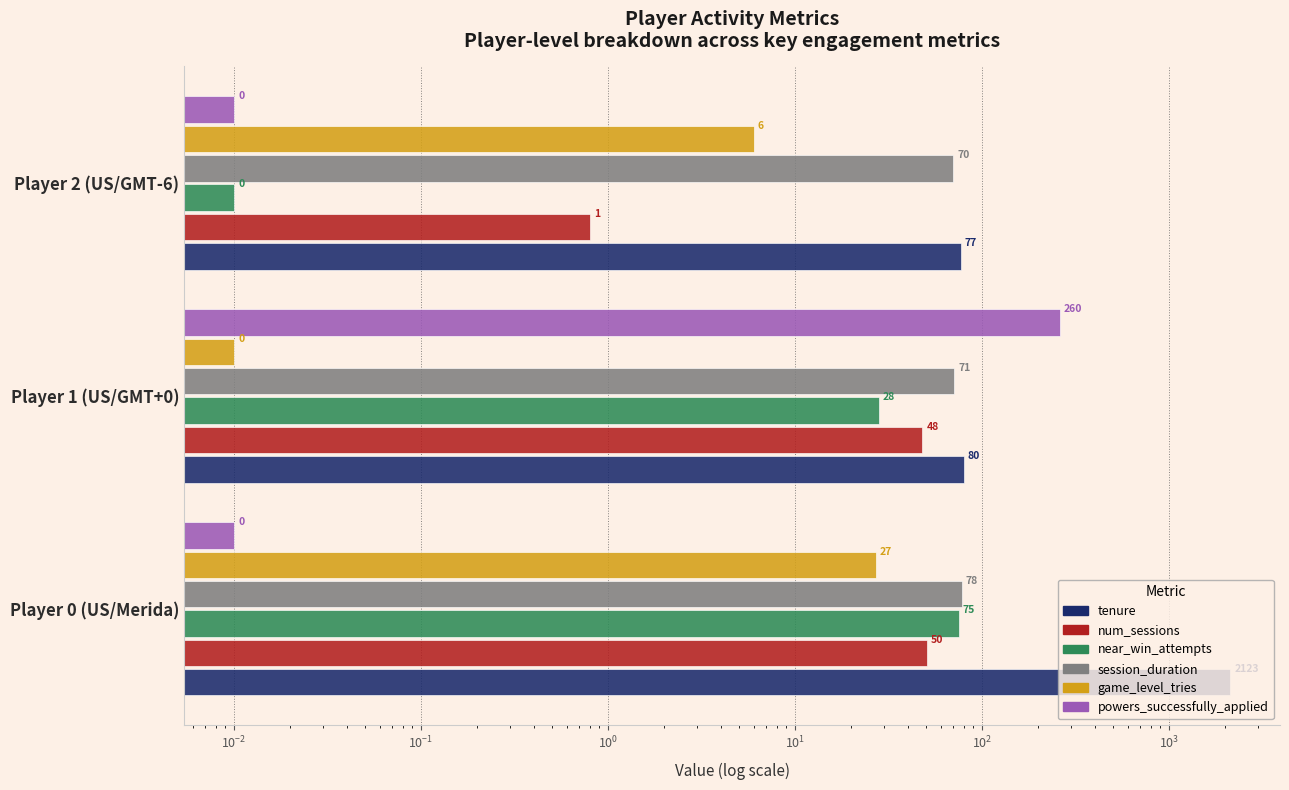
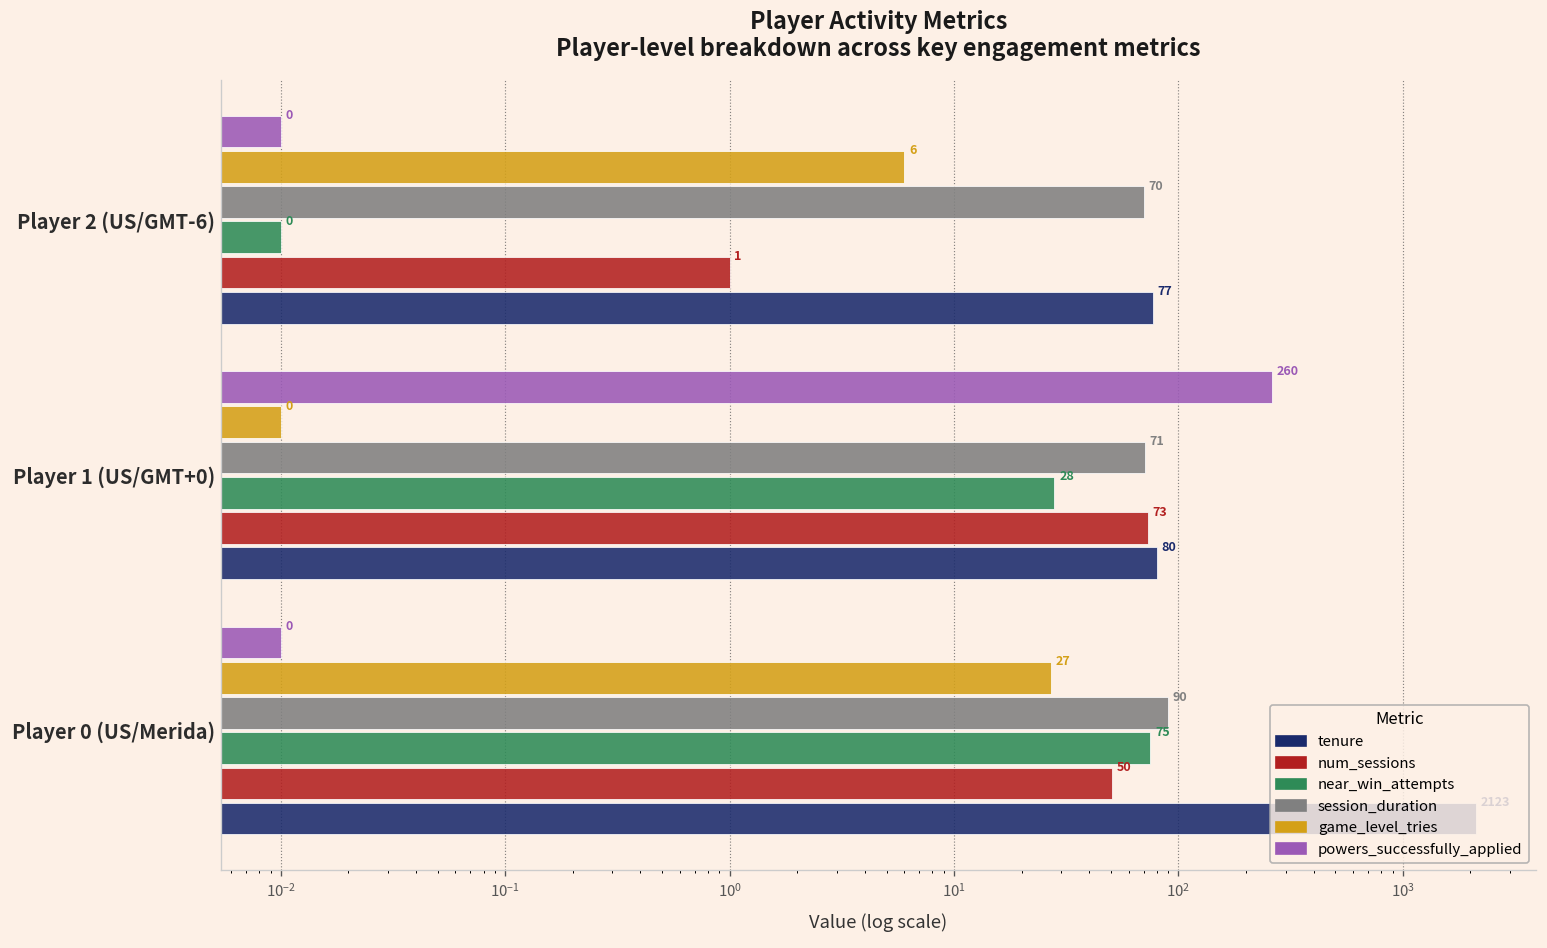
num_sessions, Player 2 (US/GMT-6): 0.8 -> 1.0
num_sessions, Player 1 (US/GMT+0): 48 -> 73
session_duration, Player 0 (US/Merida): 78 -> 90
